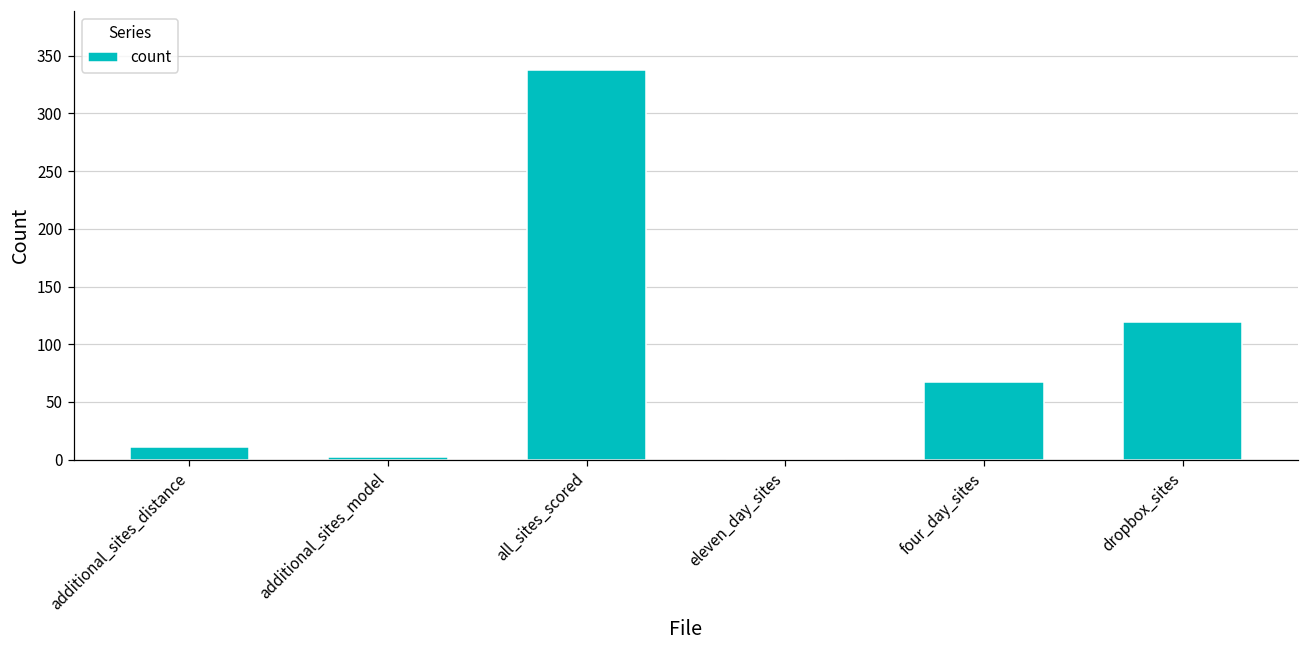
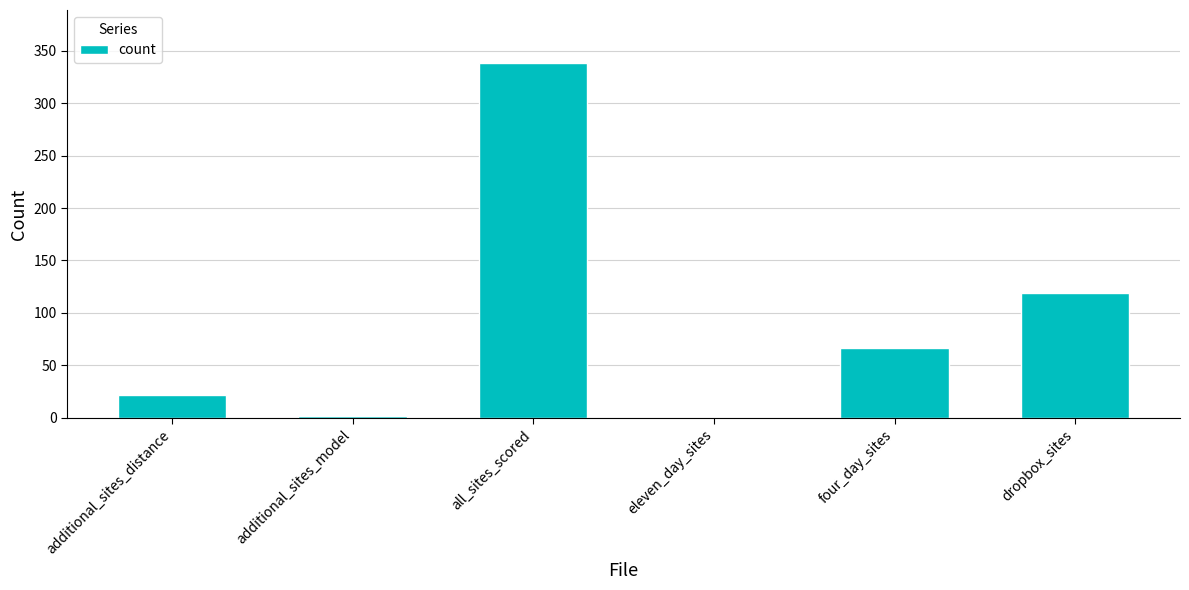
additional_sites_distance: 11 -> 22
